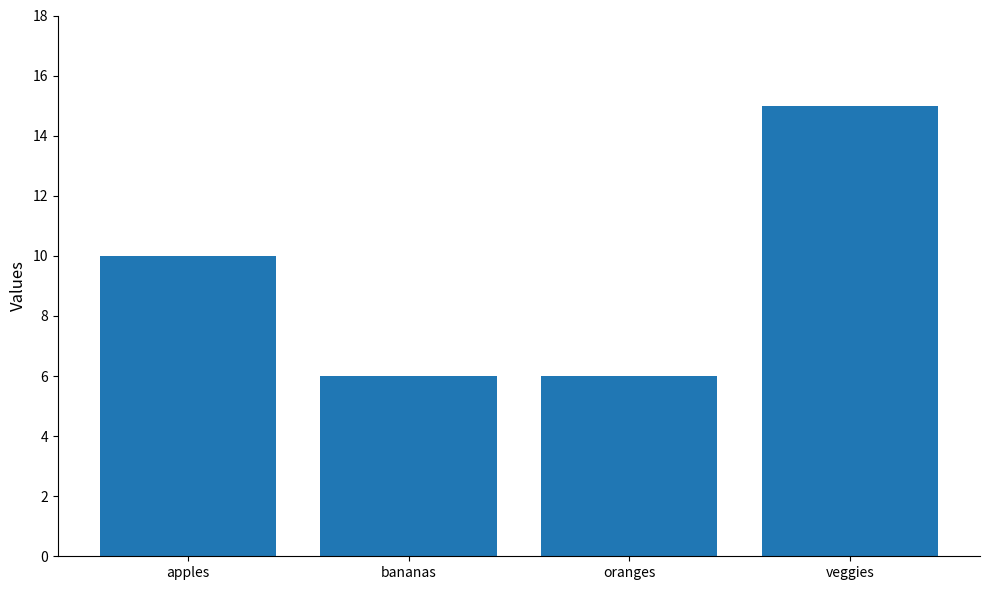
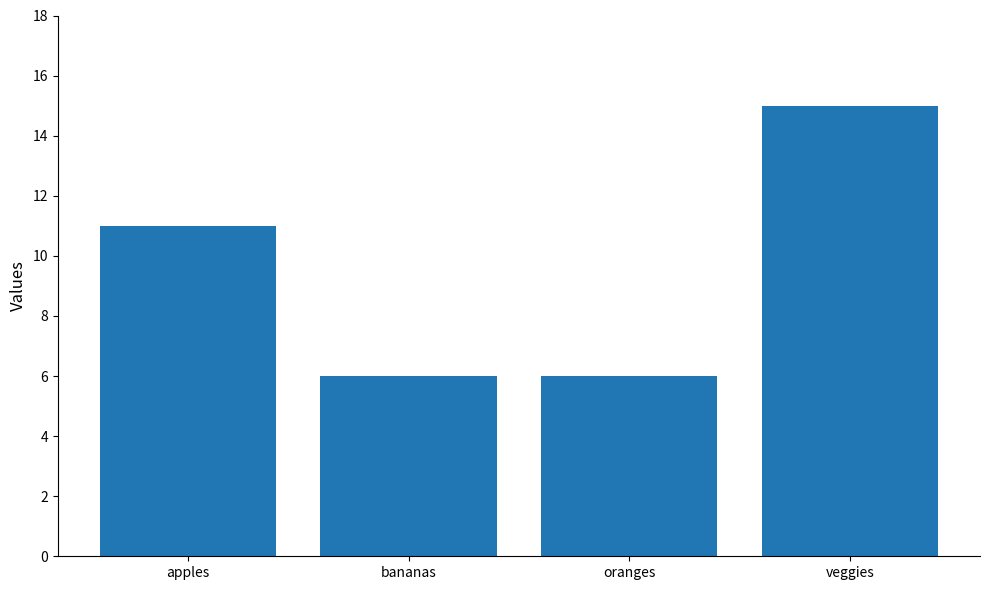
apples: 10 -> 11
